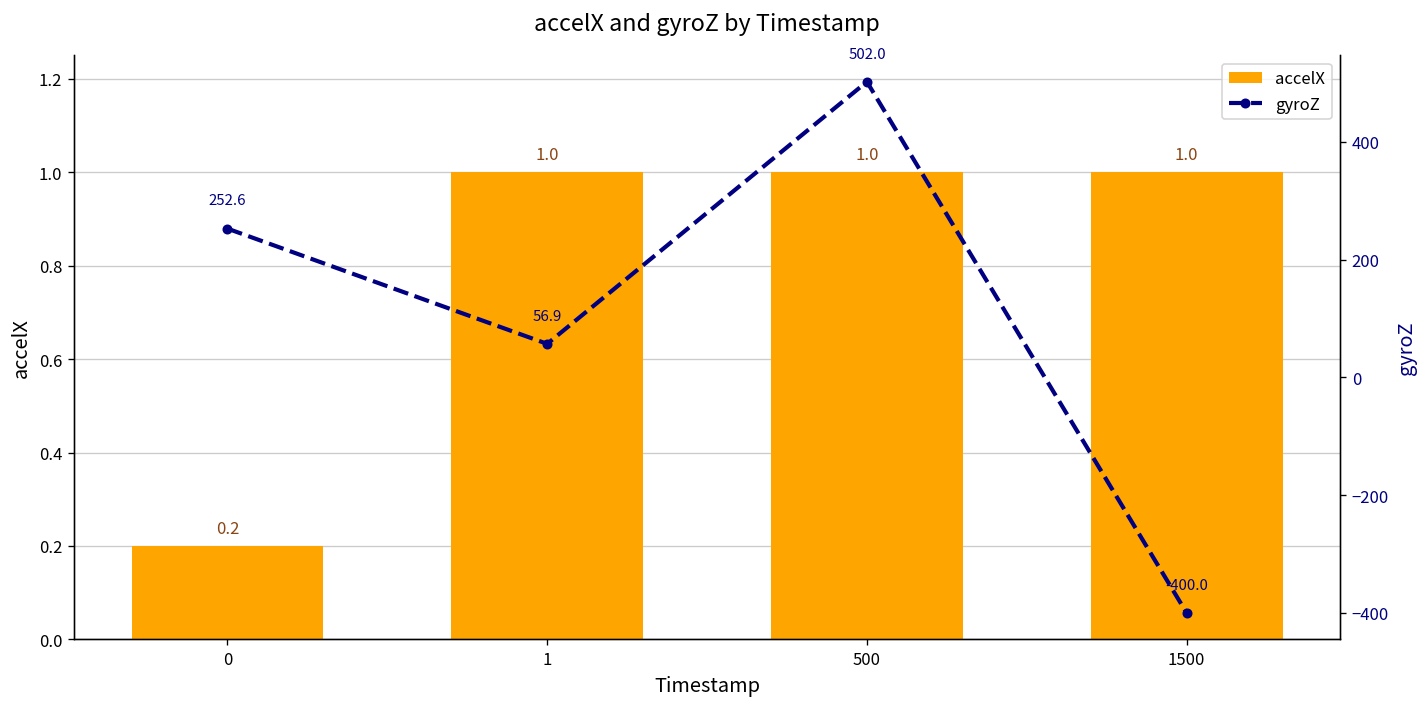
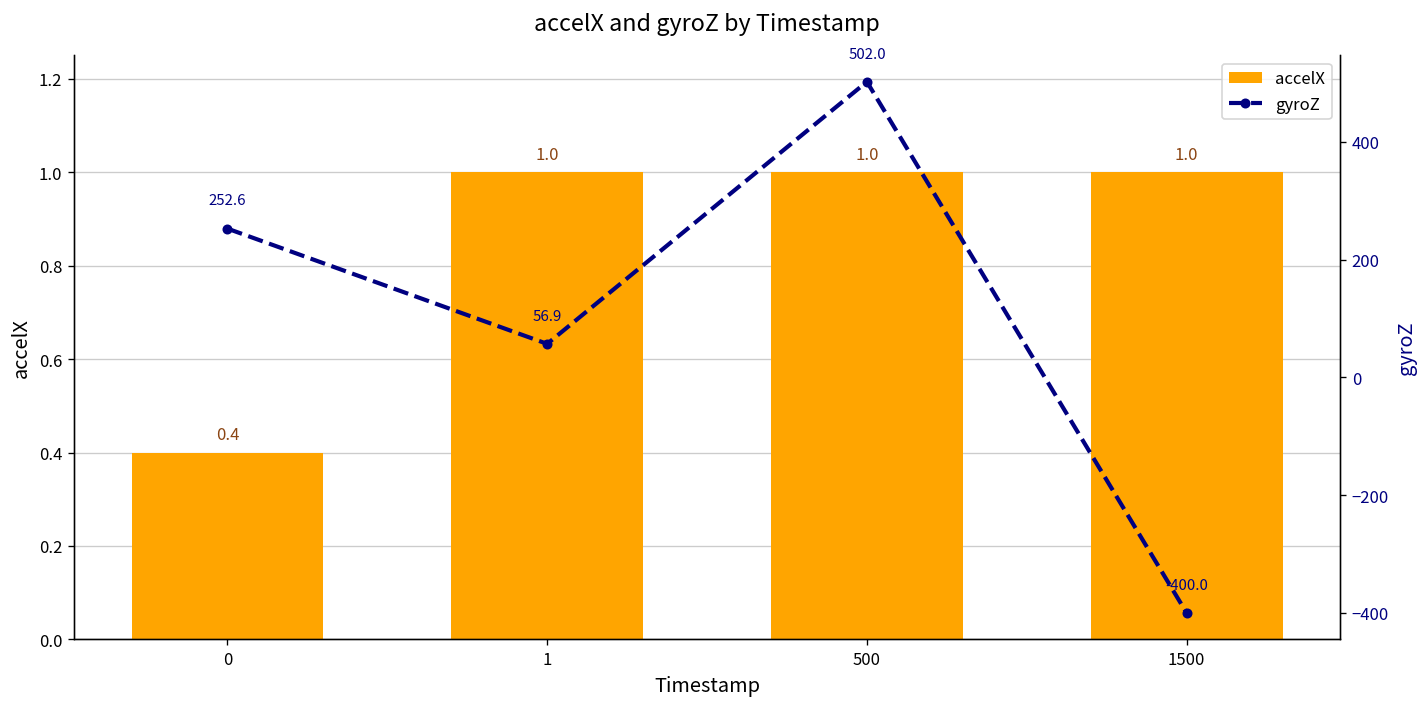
accelX, 0: 0.2 -> 0.4
